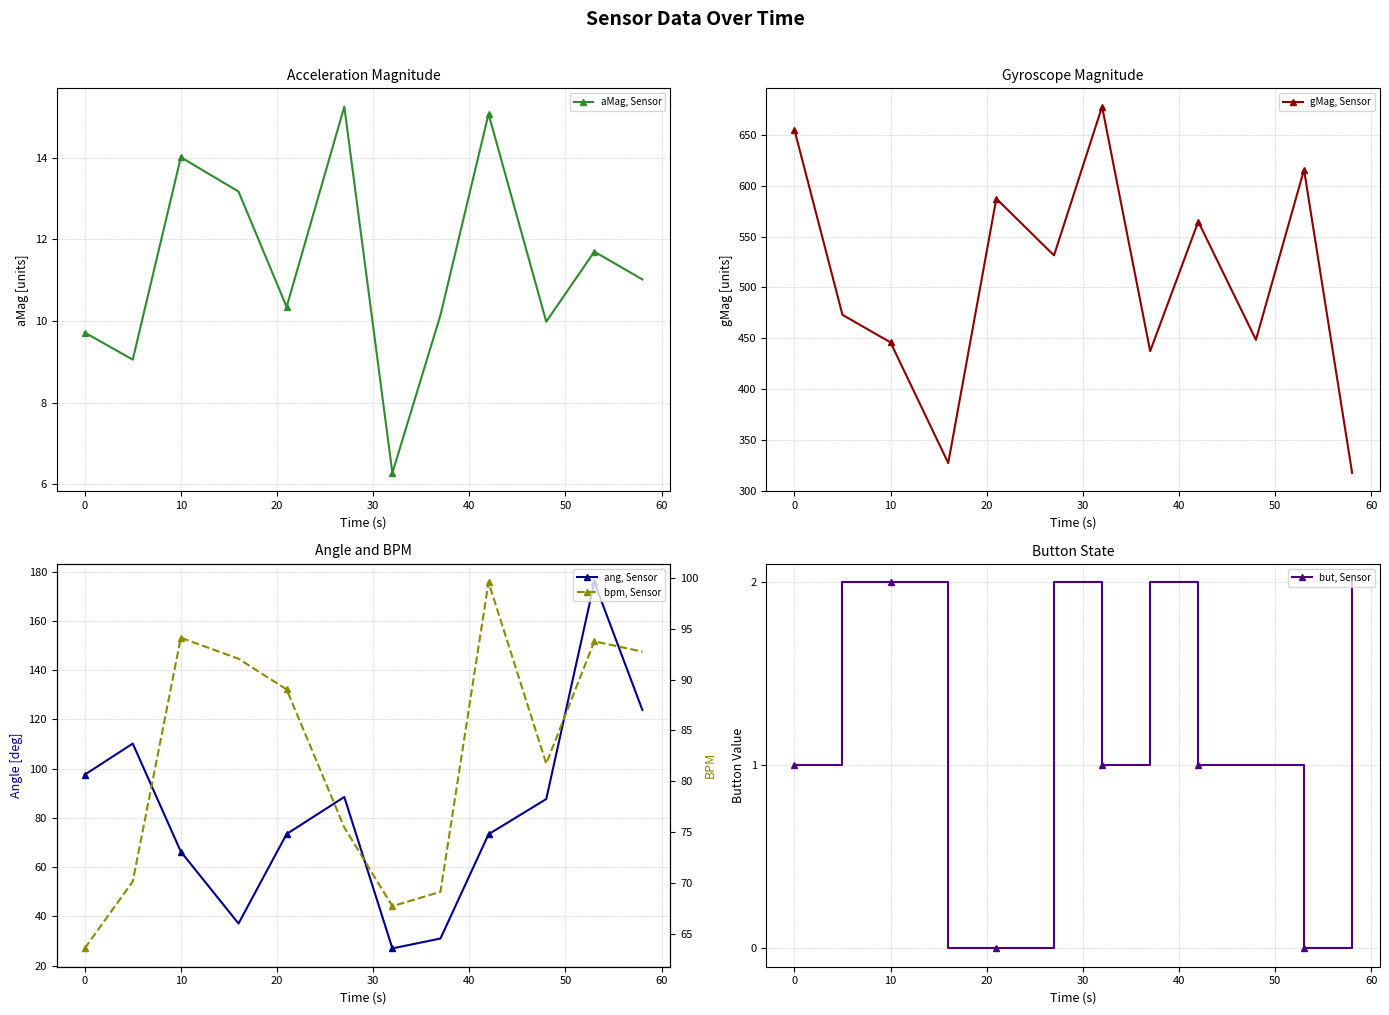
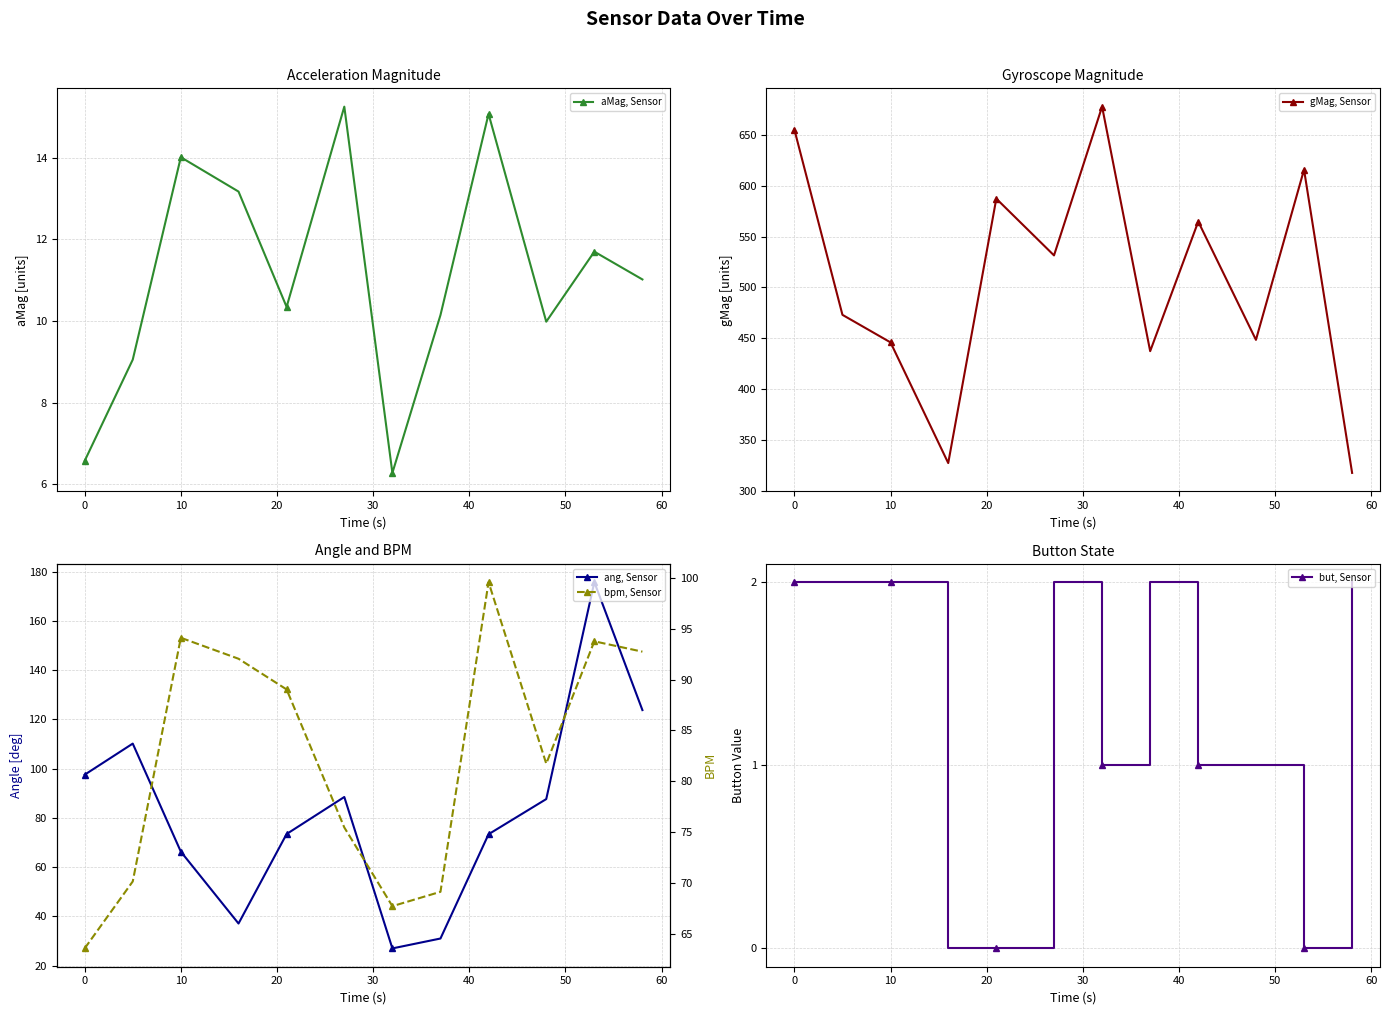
Acceleration Magnitude, 0: 9.7 -> 6.6
Button State, 0: 1 -> 2
